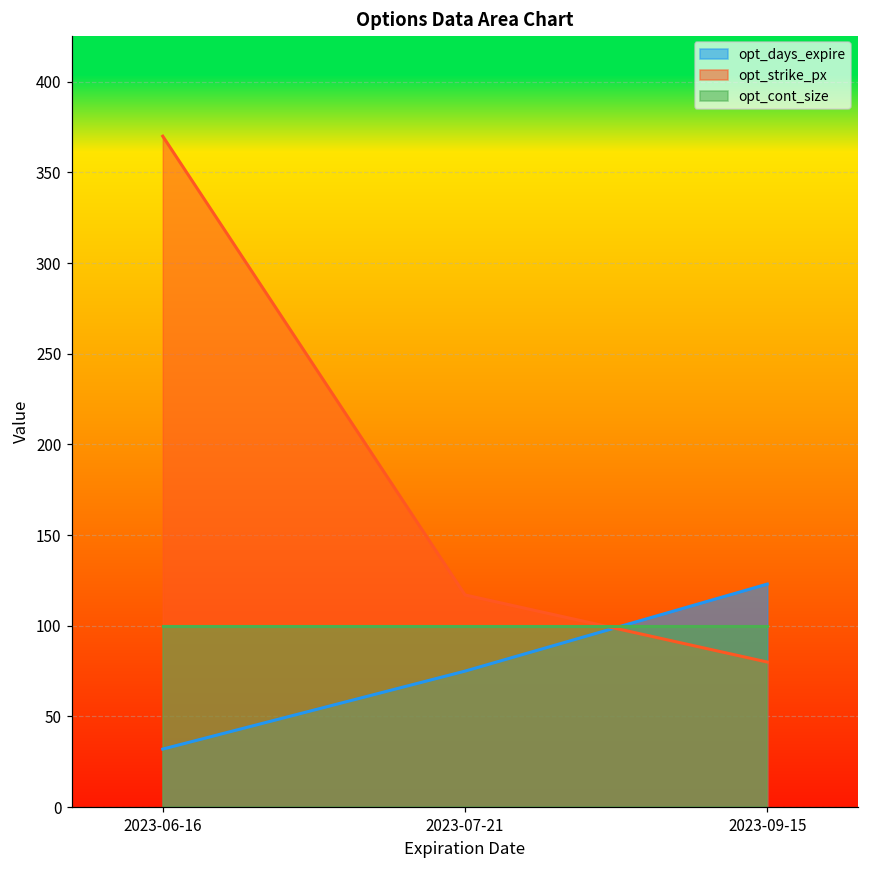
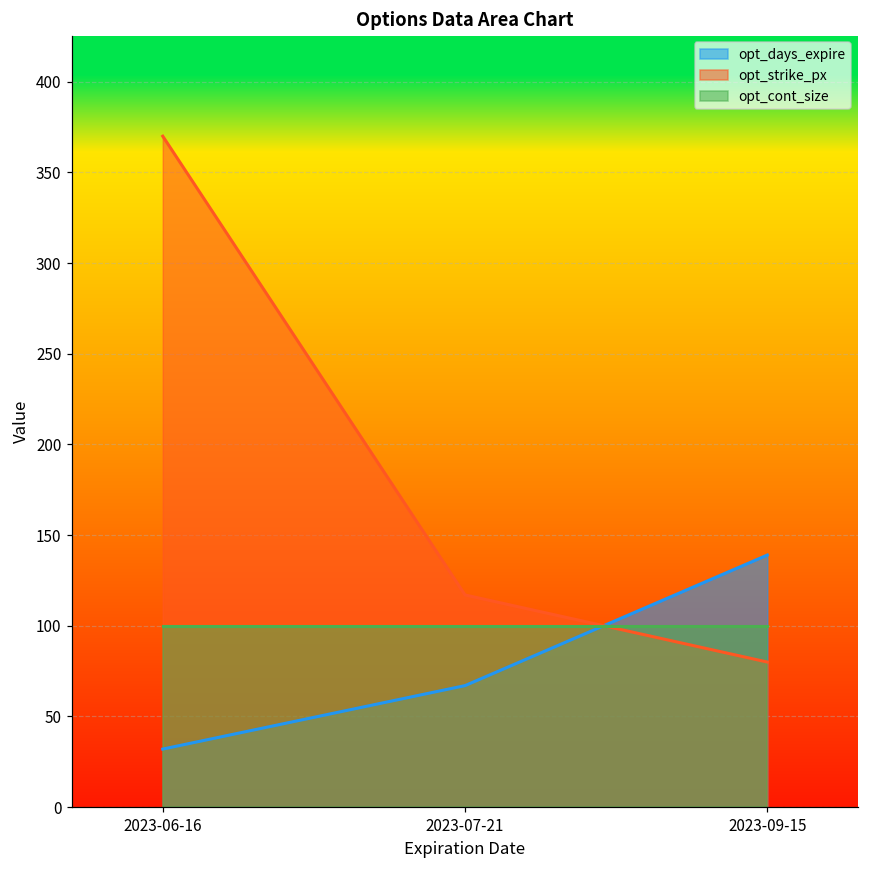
opt_days_expire, 2023-07-21: 75 -> 67
opt_days_expire, 2023-09-15: 123 -> 139
